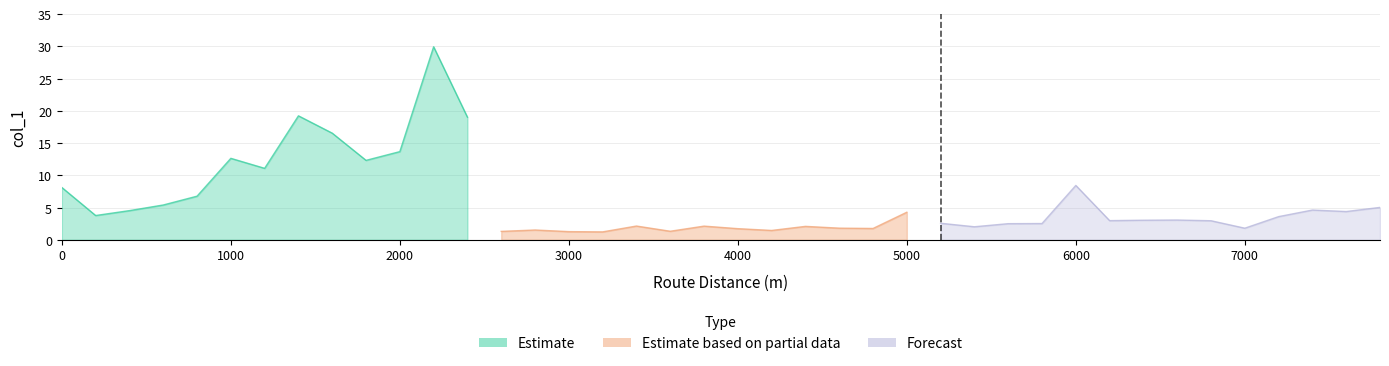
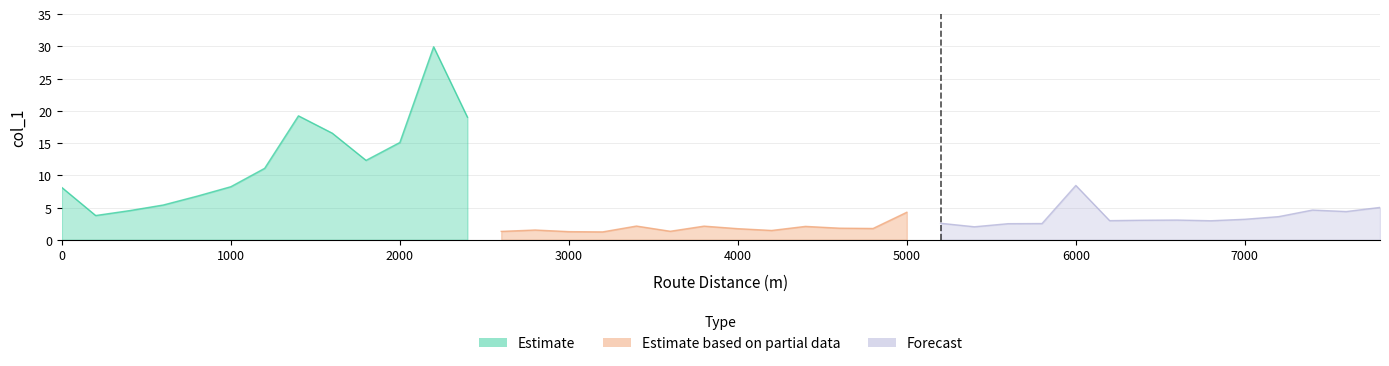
Estimate, 1000: 13 -> 8
Estimate, 2000: 14 -> 15
Forecast, 7000: 2 -> 3
